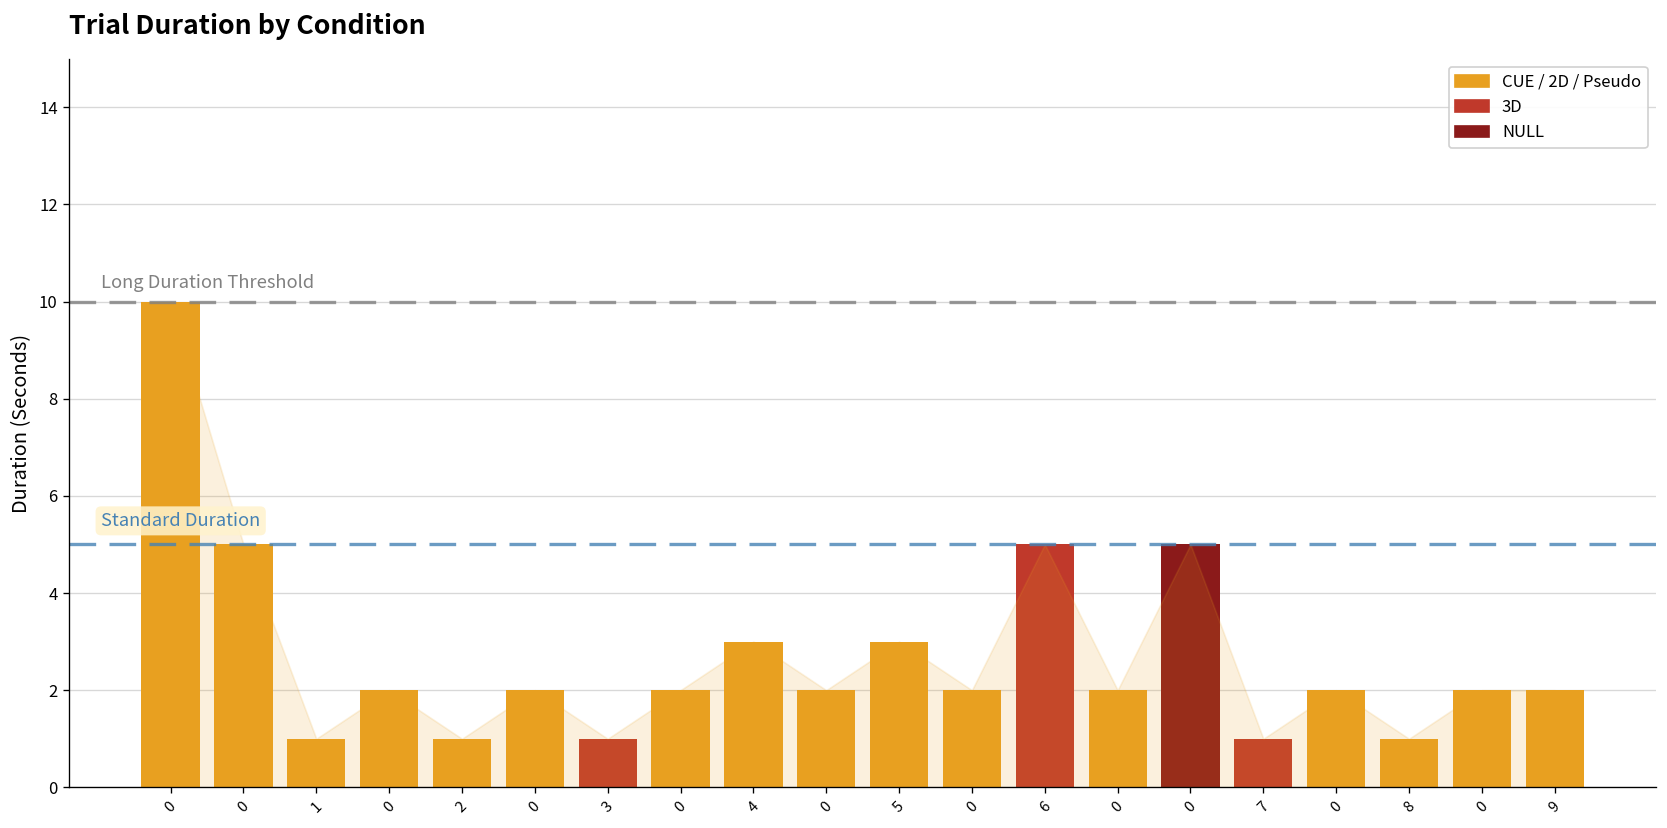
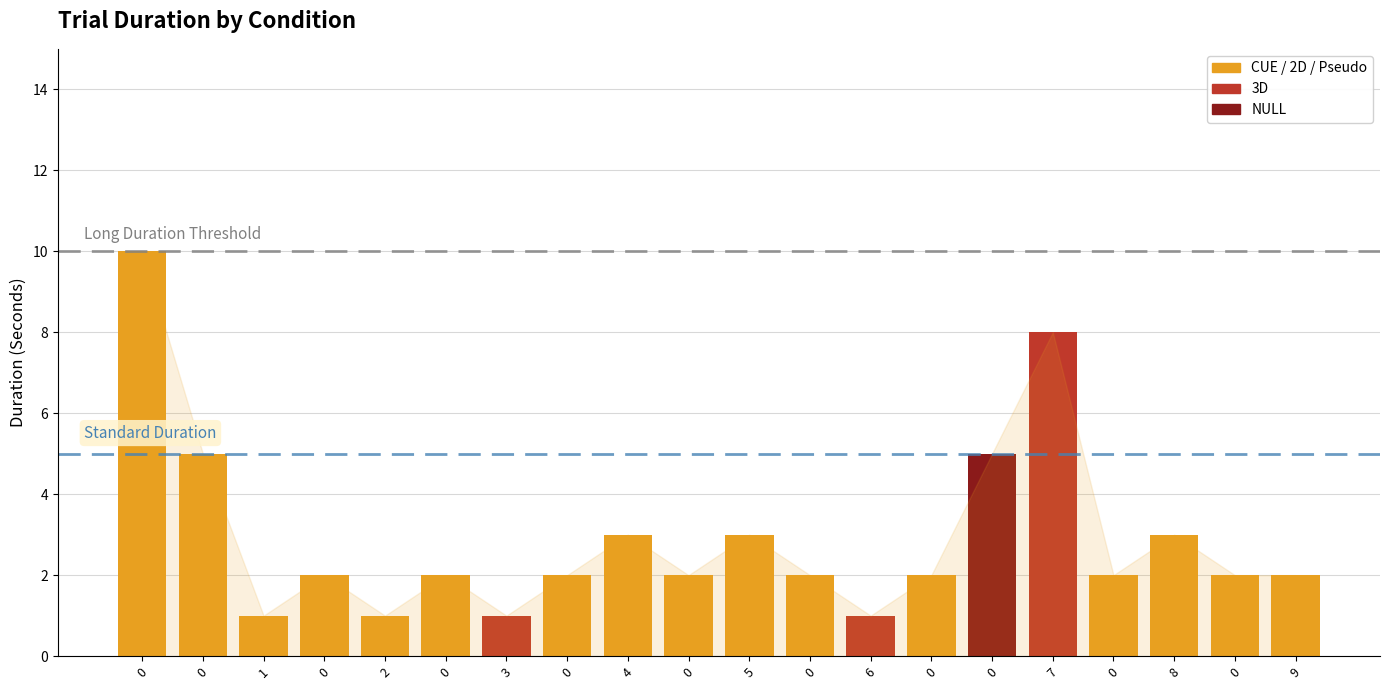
6: 5 -> 1
7: 1 -> 8
8: 1 -> 3
